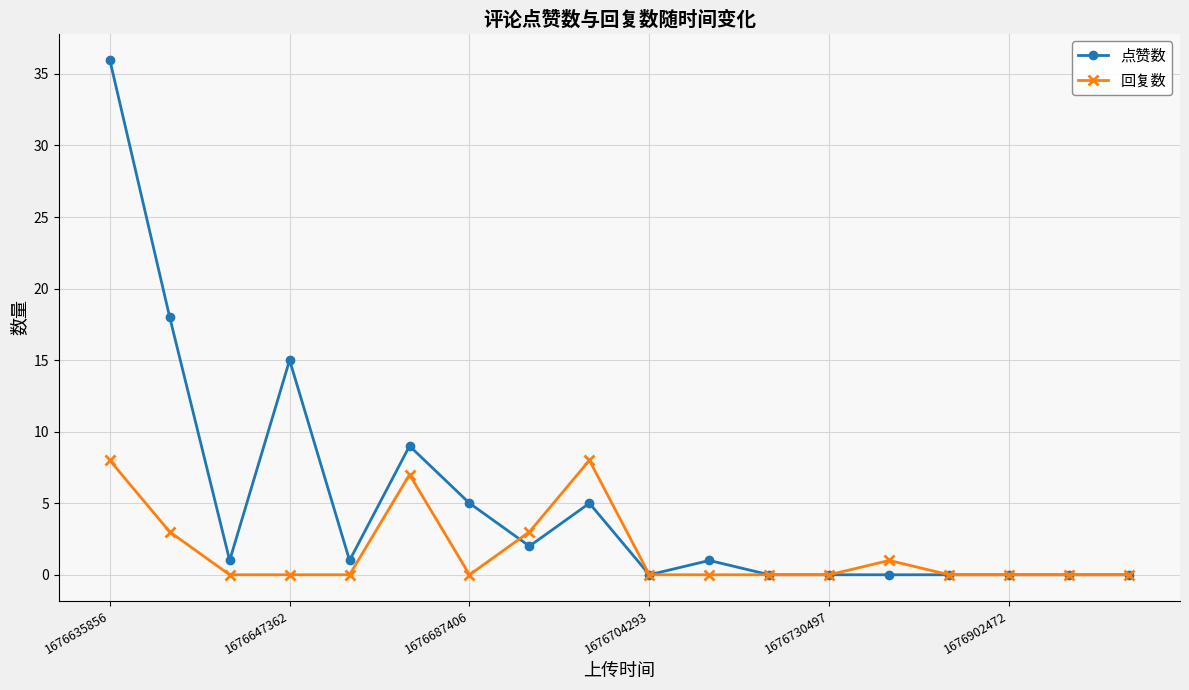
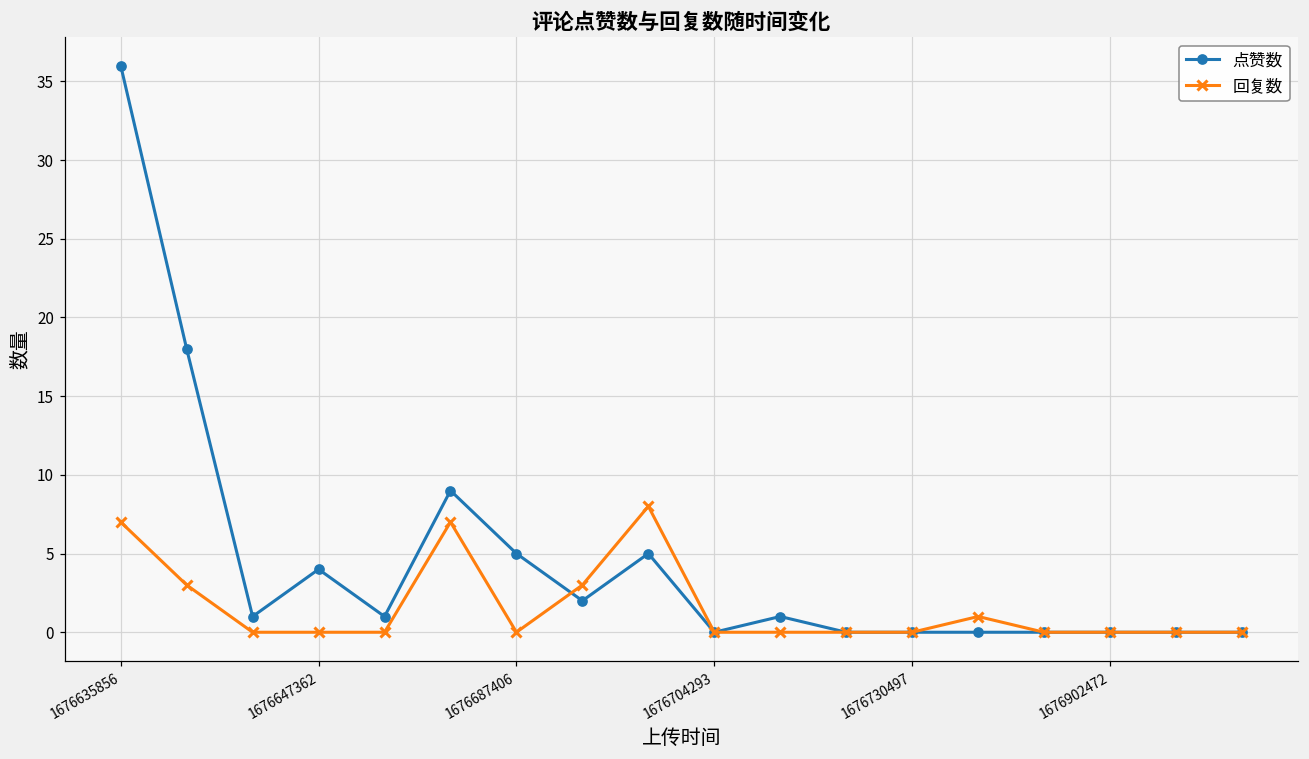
回复数, 1676635856: 8 -> 7
点赞数, 1676647362: 15 -> 4
